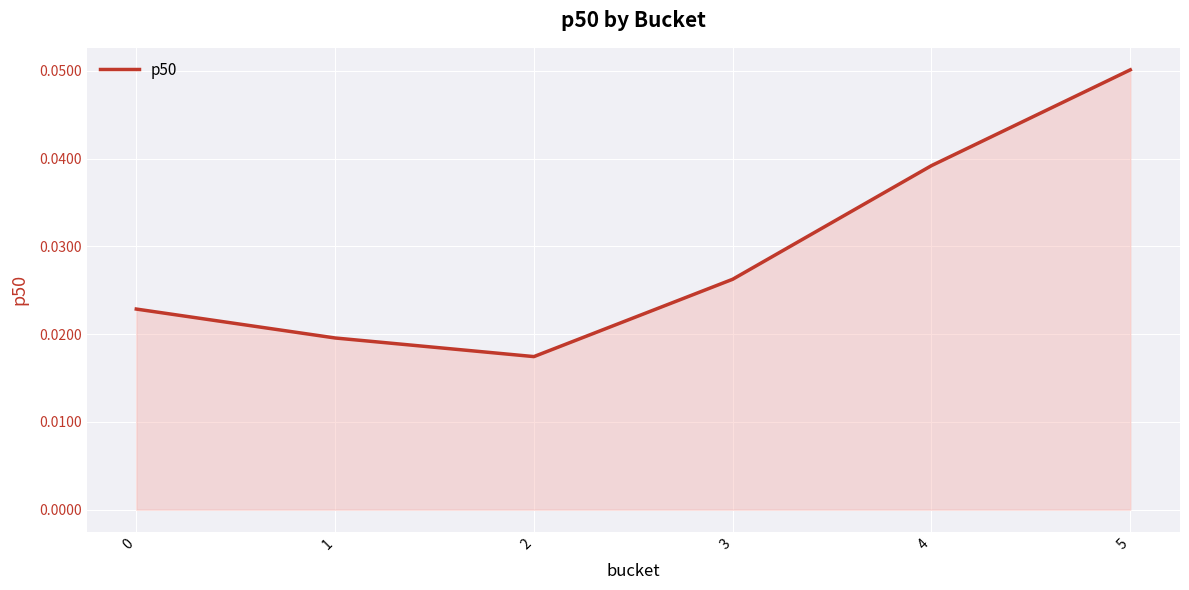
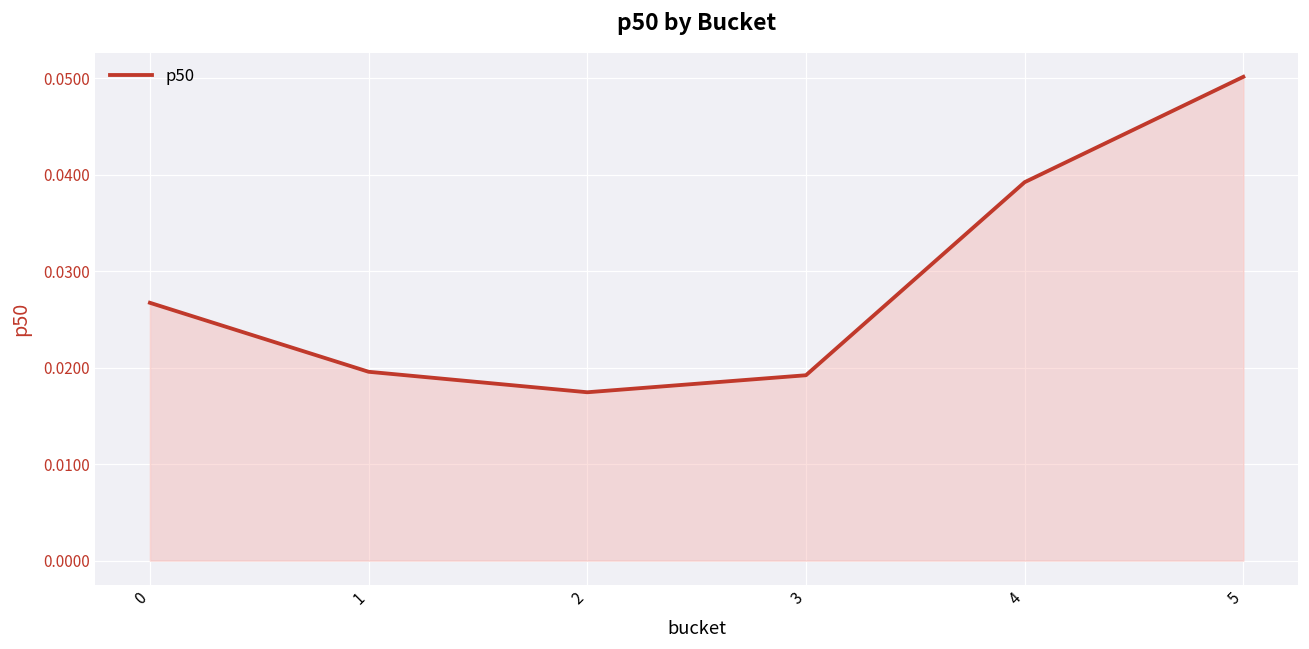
0: 0.023 -> 0.027
3: 0.026 -> 0.019
